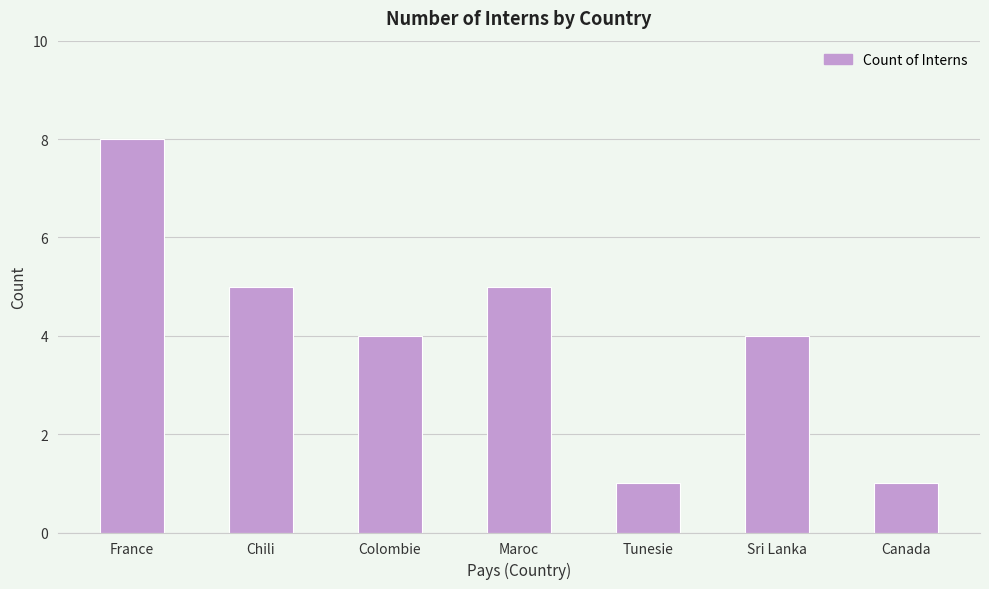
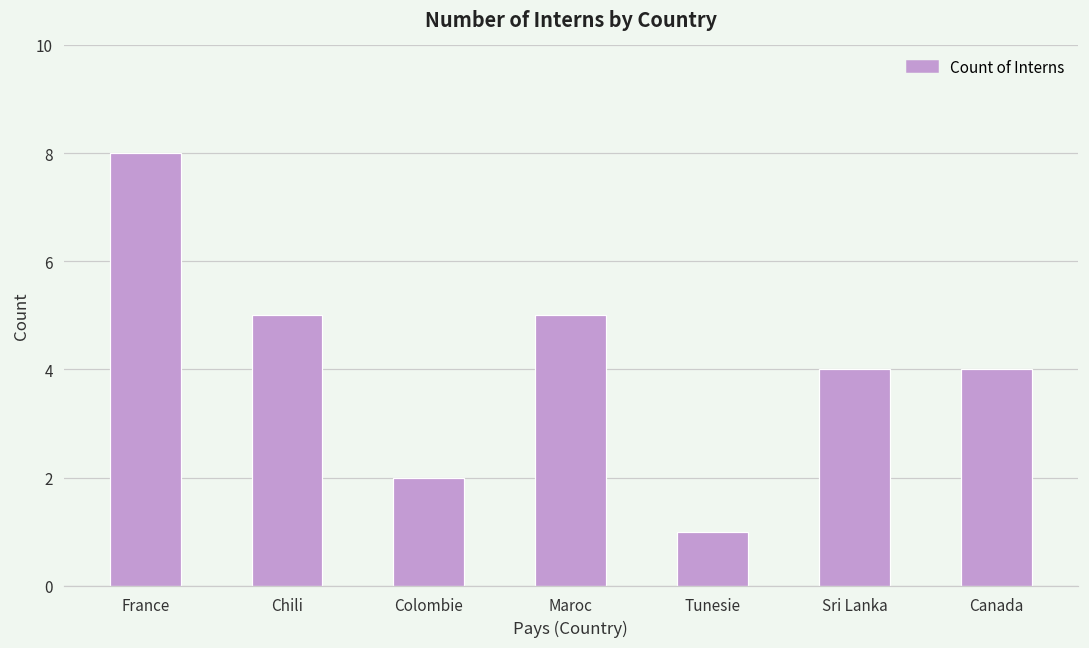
Colombie: 4 -> 2
Canada: 1 -> 4
